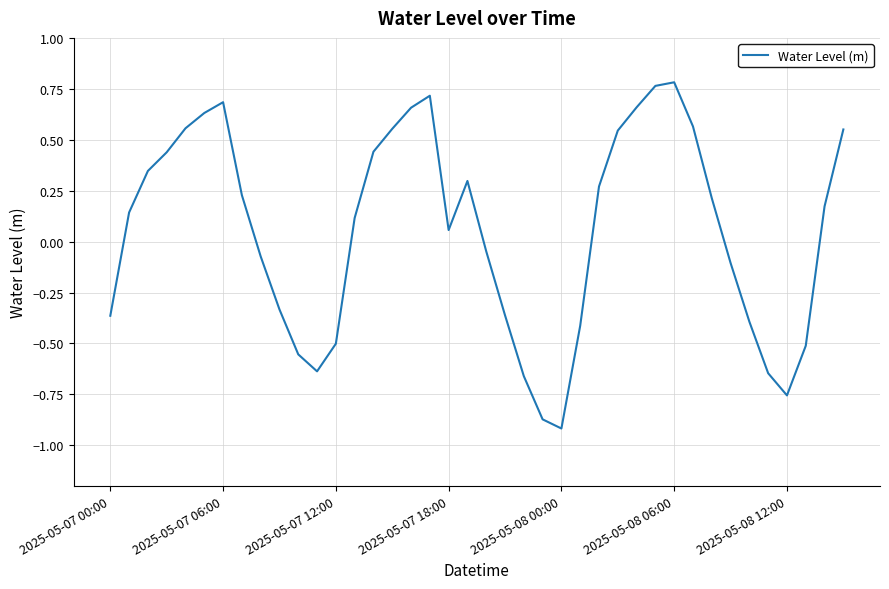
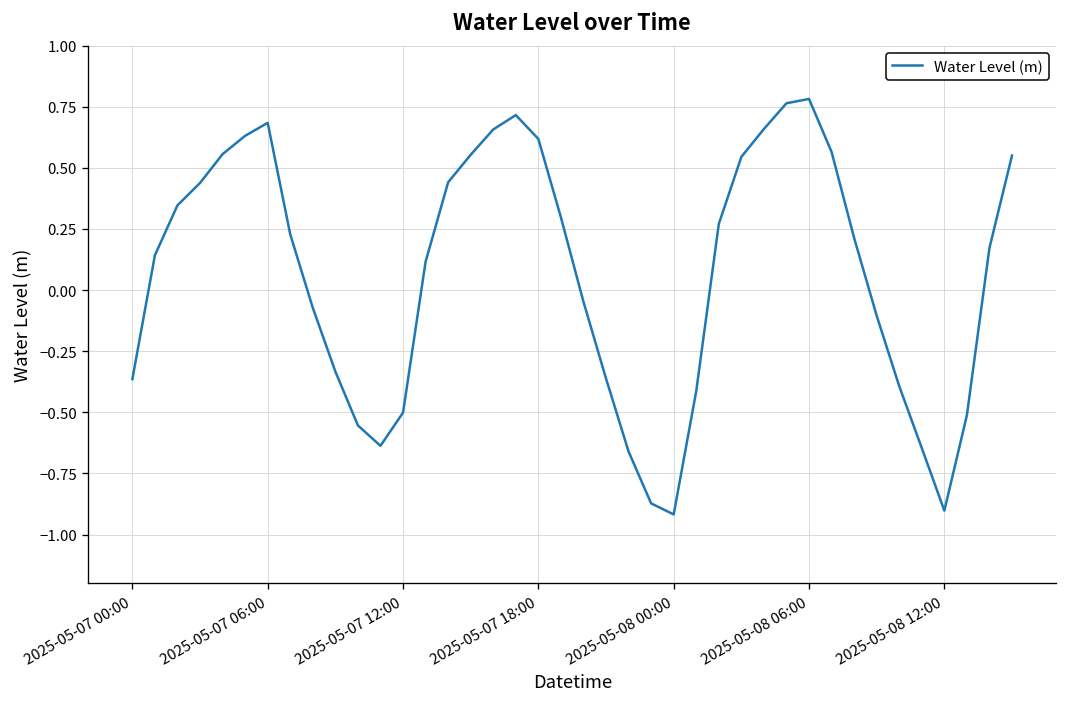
2025-05-07 18:00: 0.06 -> 0.62
2025-05-08 12:00: -0.76 -> -0.90
